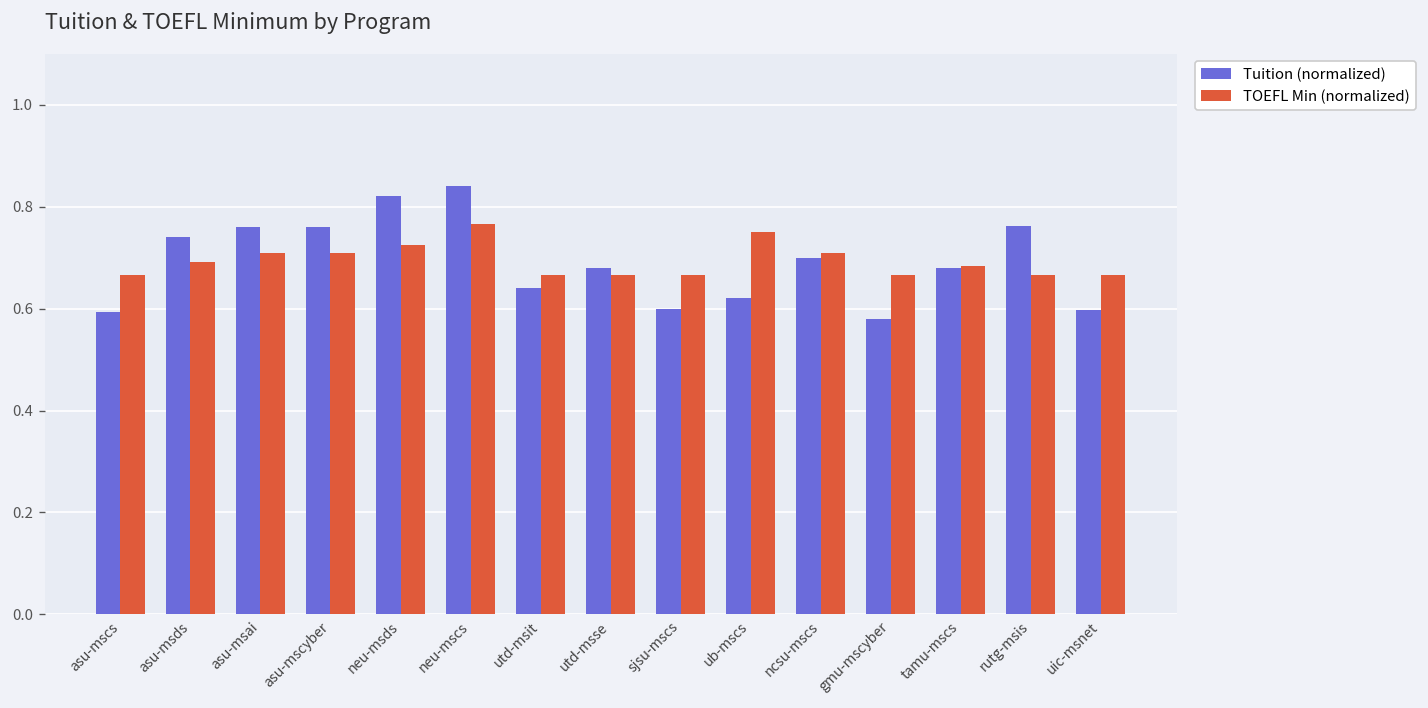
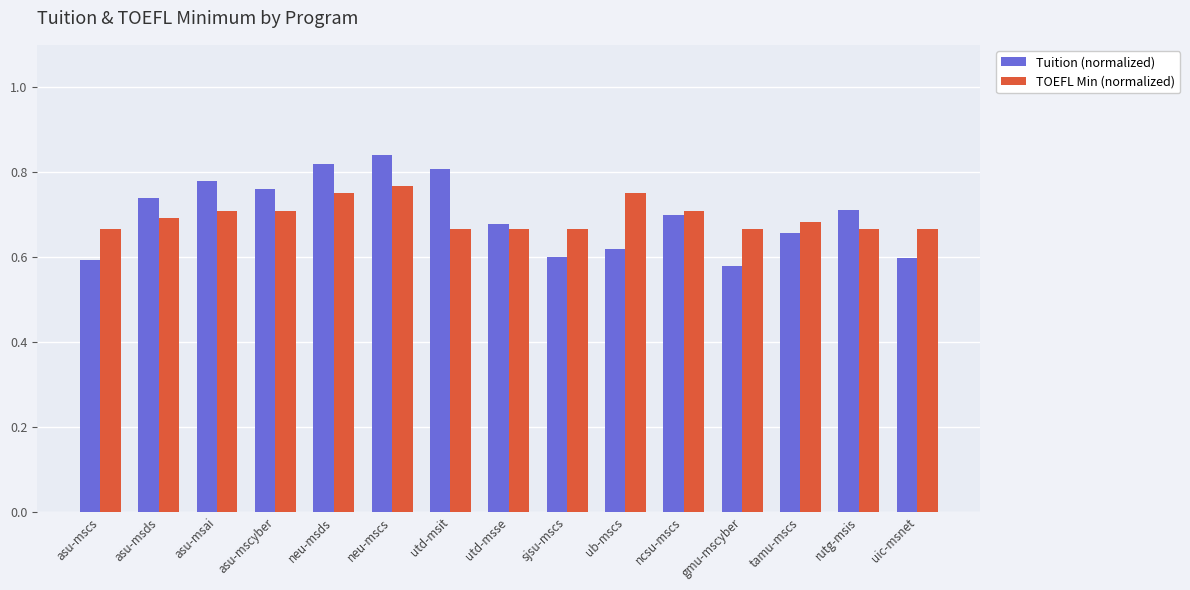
Tuition (normalized), asu-msai: 0.76 -> 0.78
TOEFL Min (normalized), neu-msds: 0.73 -> 0.75
Tuition (normalized), utd-msit: 0.64 -> 0.81
Tuition (normalized), tamu-mscs: 0.68 -> 0.66
Tuition (normalized), rutg-msis: 0.76 -> 0.71
